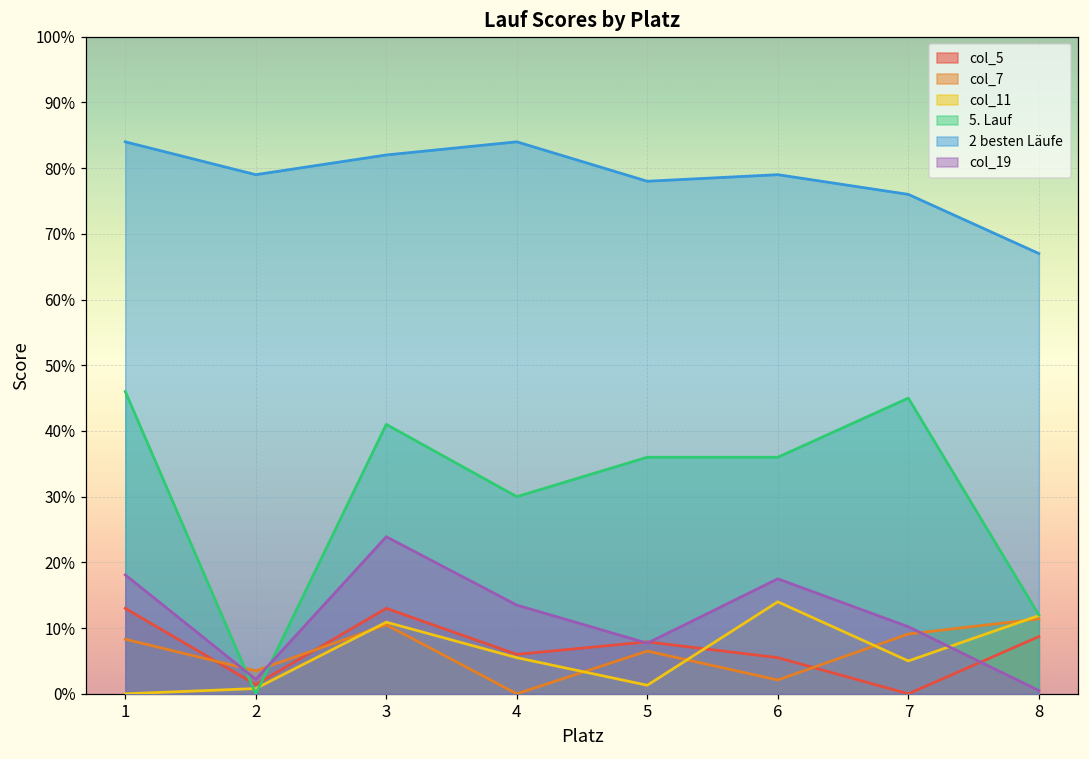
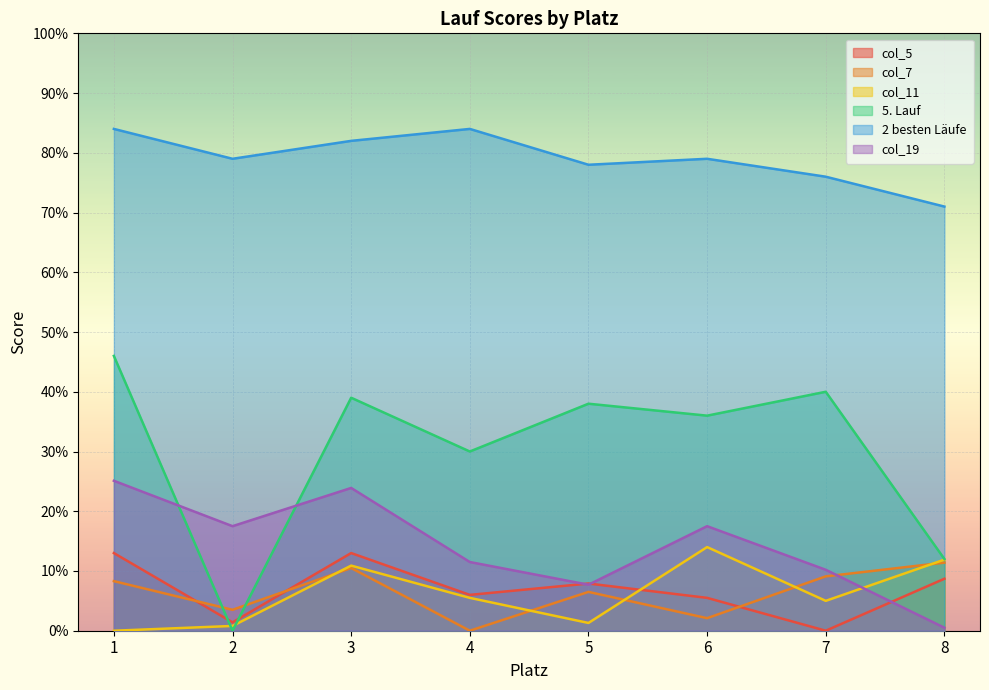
col_19, 1: 18% -> 25%
col_19, 2: 2% -> 18%
5. Lauf, 3: 41% -> 39%
col_19, 4: 14% -> 12%
5. Lauf, 5: 36% -> 38%
5. Lauf, 7: 45% -> 40%
2 besten Läufe, 8: 67% -> 71%
